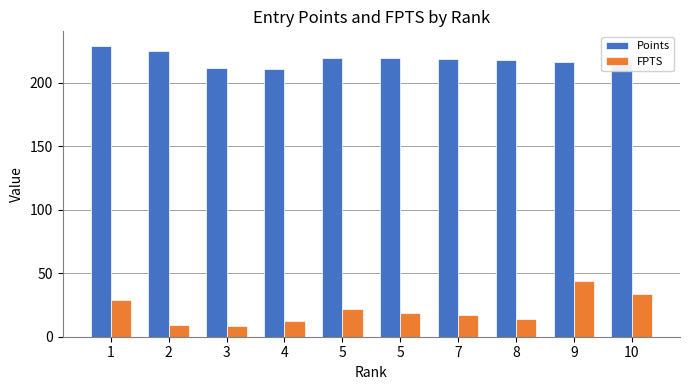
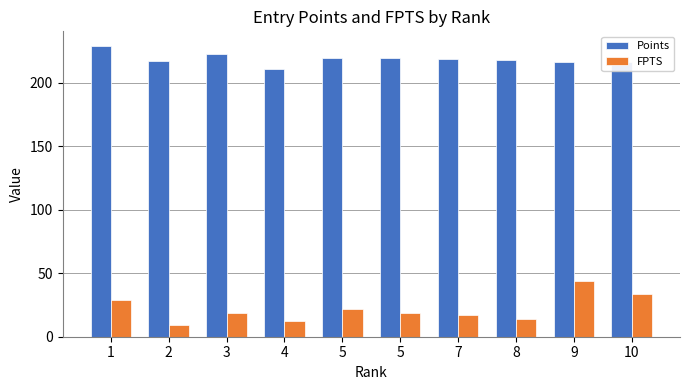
Points, 2: 225 -> 217
Points, 3: 212 -> 222
FPTS, 3: 8 -> 19
